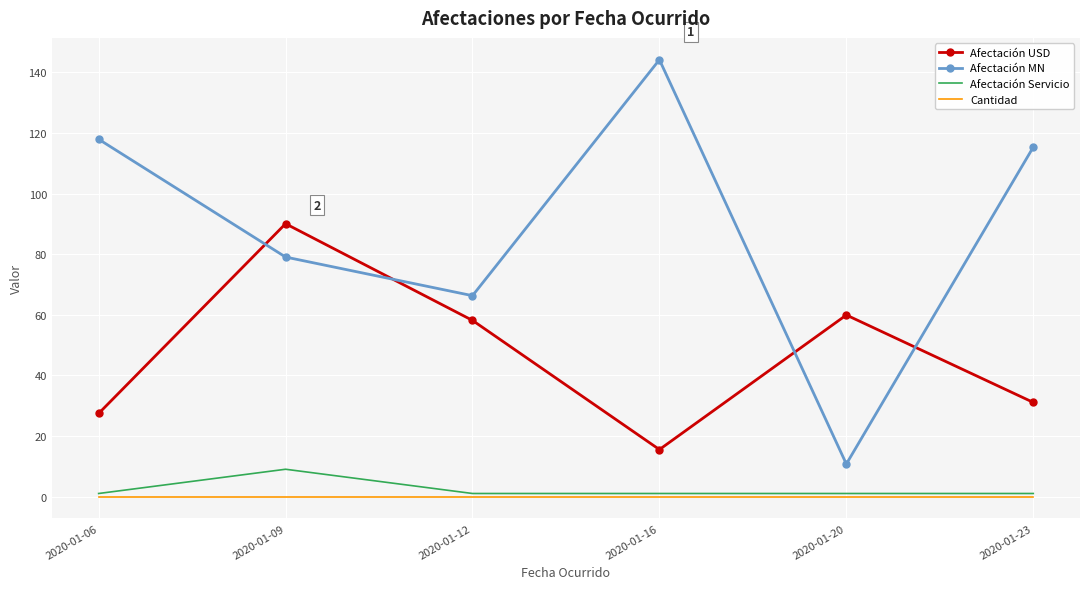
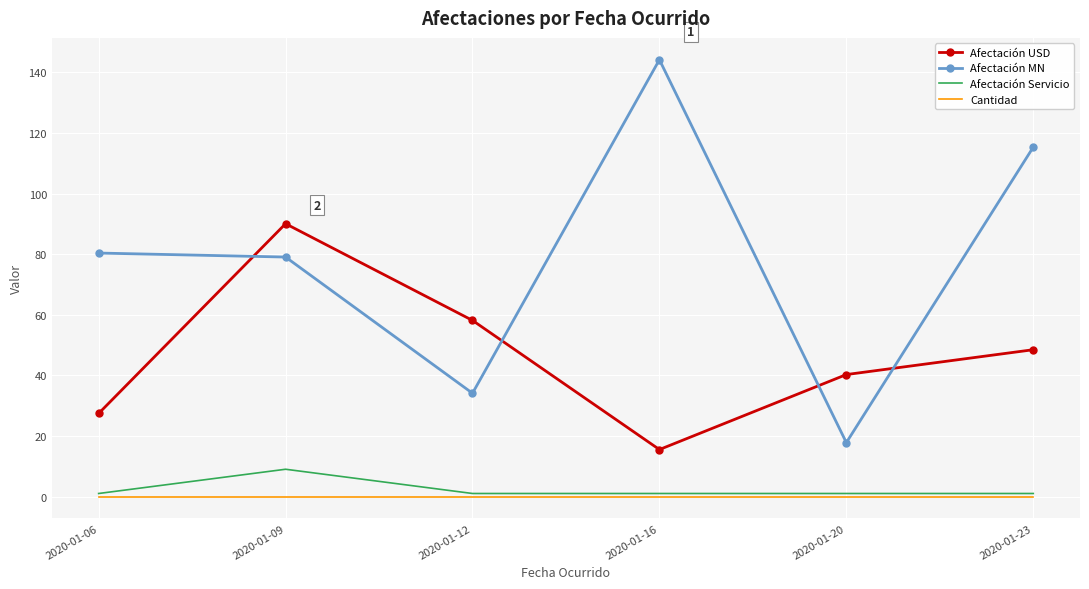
Afectación MN, 2020-01-06: 118 -> 80
Afectación MN, 2020-01-12: 66 -> 34
Afectación USD, 2020-01-20: 60 -> 40
Afectación MN, 2020-01-20: 11 -> 18
Afectación USD, 2020-01-23: 31 -> 48
